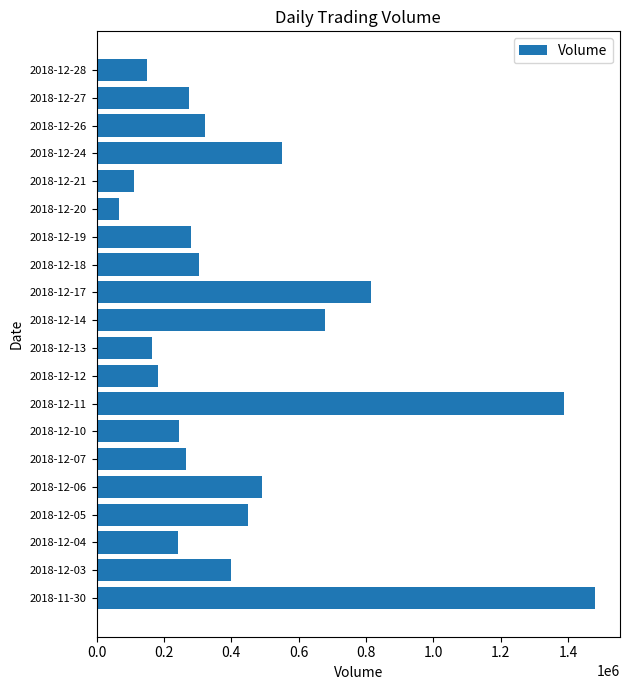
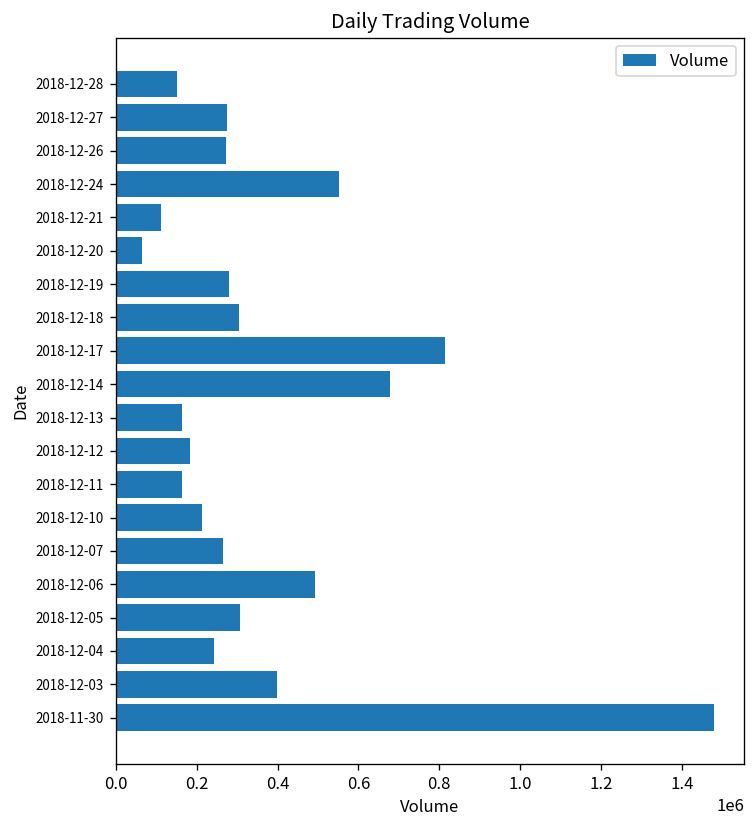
2018-12-26: 320000 -> 270000
2018-12-11: 1390000 -> 160000
2018-12-10: 240000 -> 210000
2018-12-05: 450000 -> 310000
